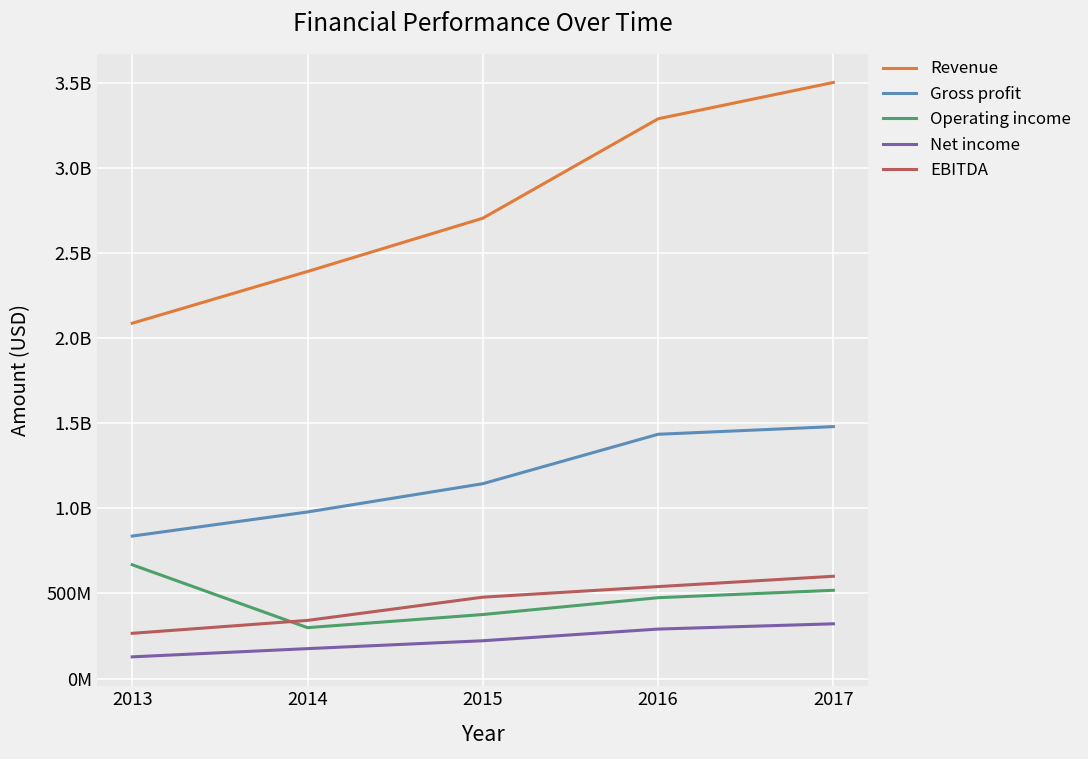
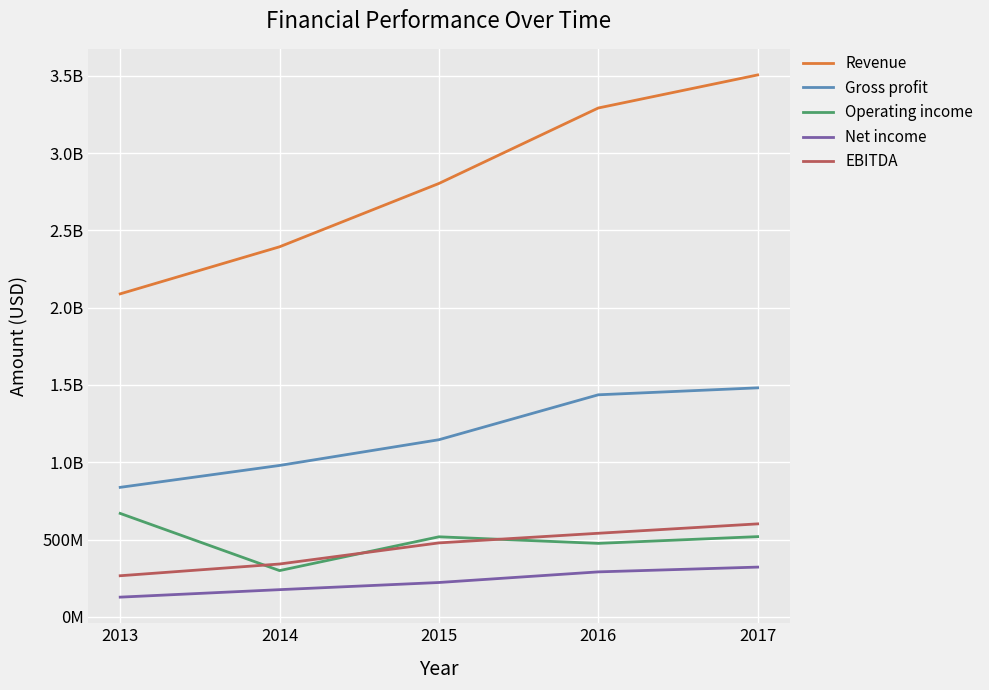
Revenue, 2015: 2710000000 -> 2800000000
Operating income, 2015: 380000000 -> 520000000
